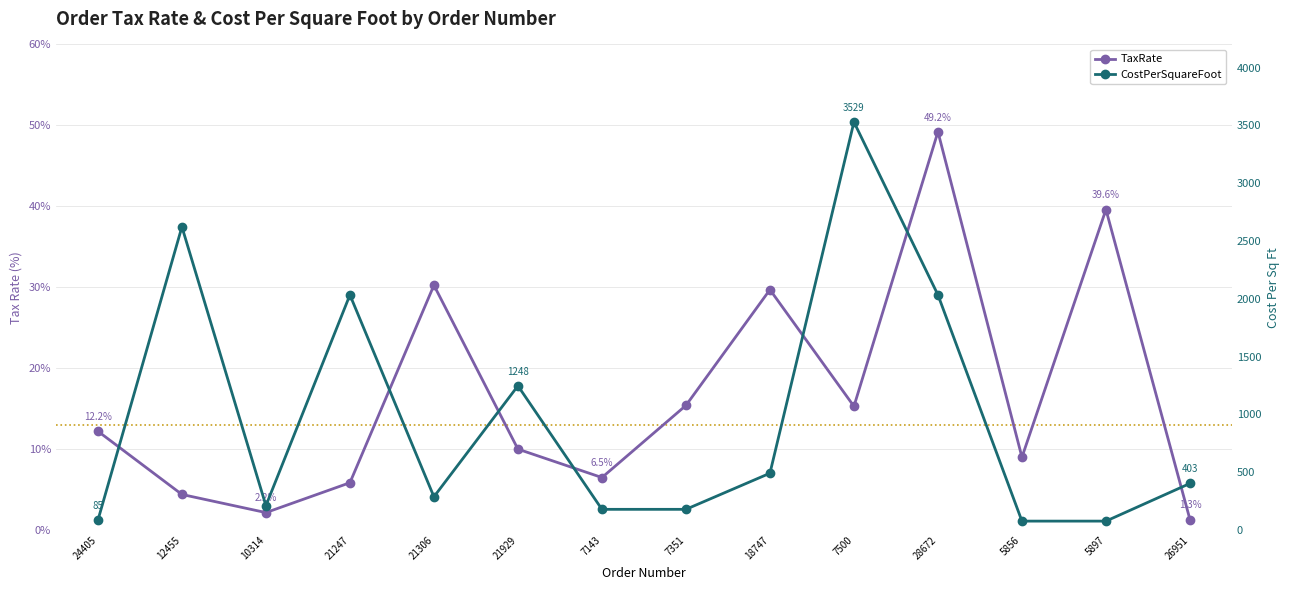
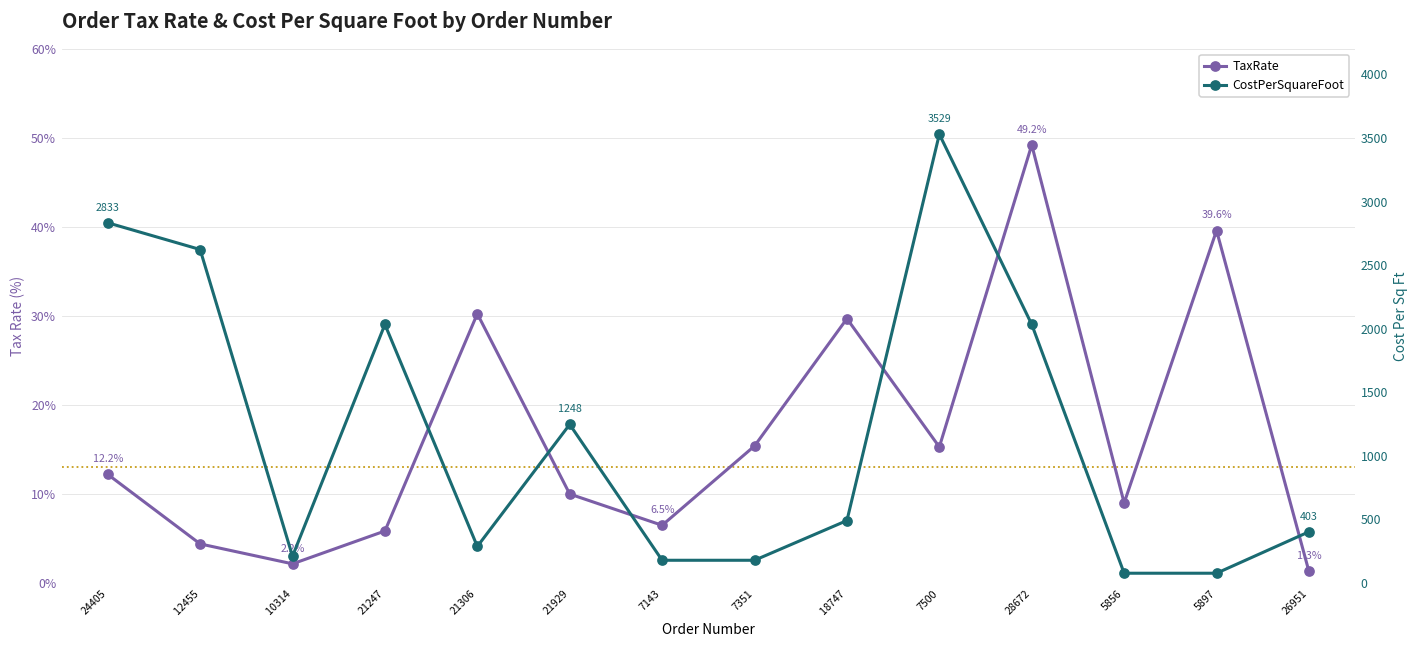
CostPerSquareFoot, 24405: 85 -> 2833
